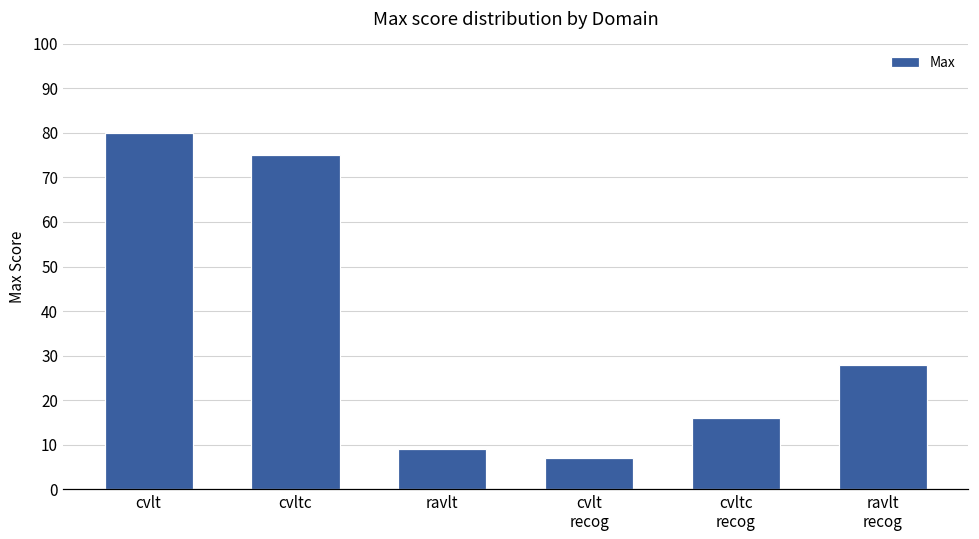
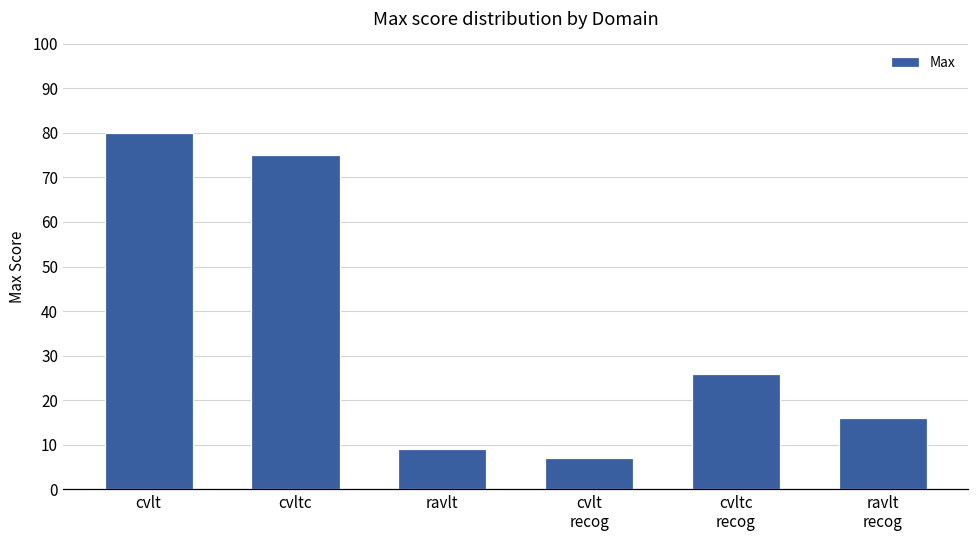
cvltc recog: 16 -> 26
ravlt recog: 28 -> 16
